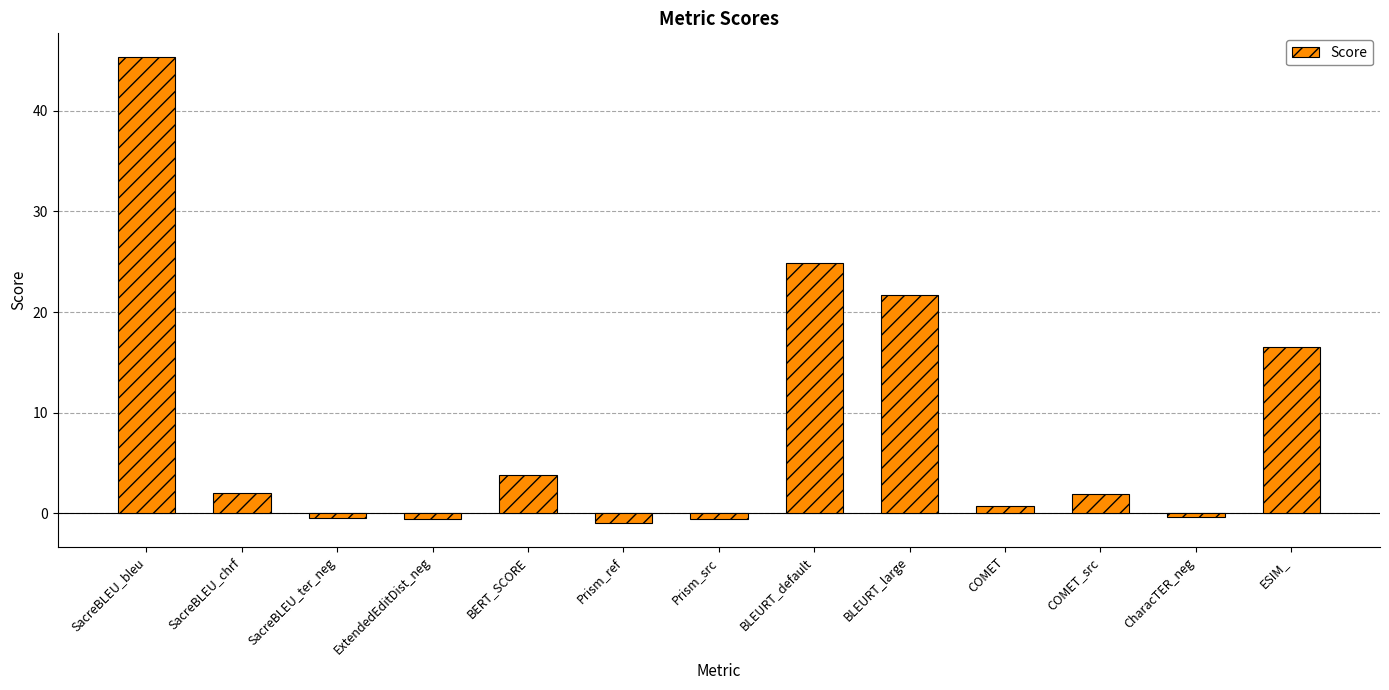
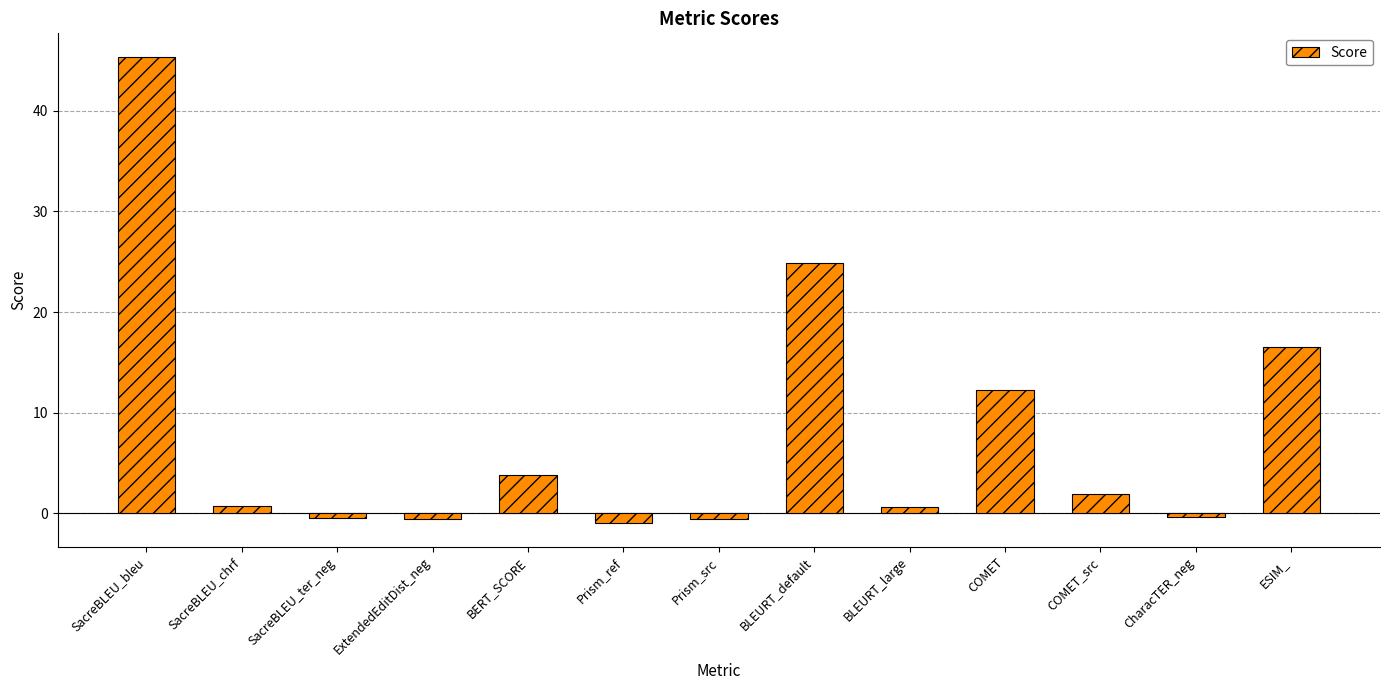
SacreBLEU_chrf: 2.1 -> 0.7
BLEURT_large: 21.7 -> 0.6
COMET: 0.8 -> 12.2
